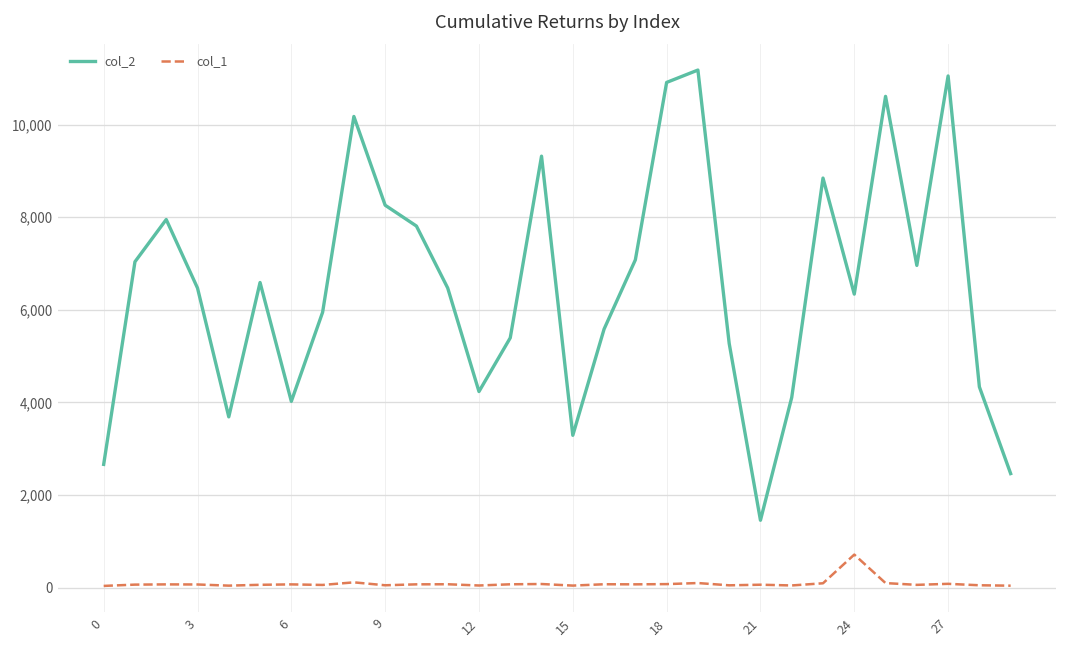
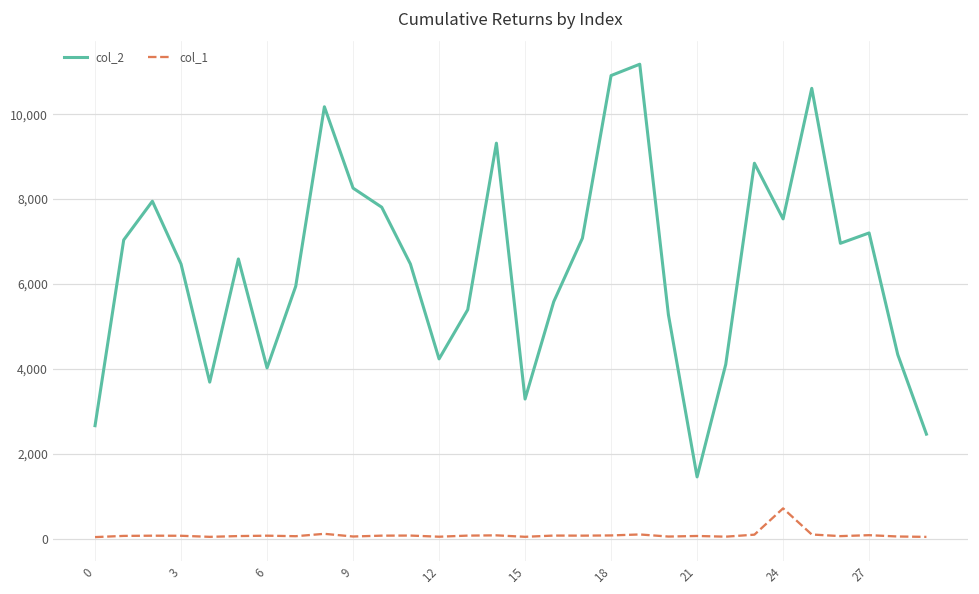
col_2, 24: 6,300 -> 7,500
col_2, 27: 11,000 -> 7,200
